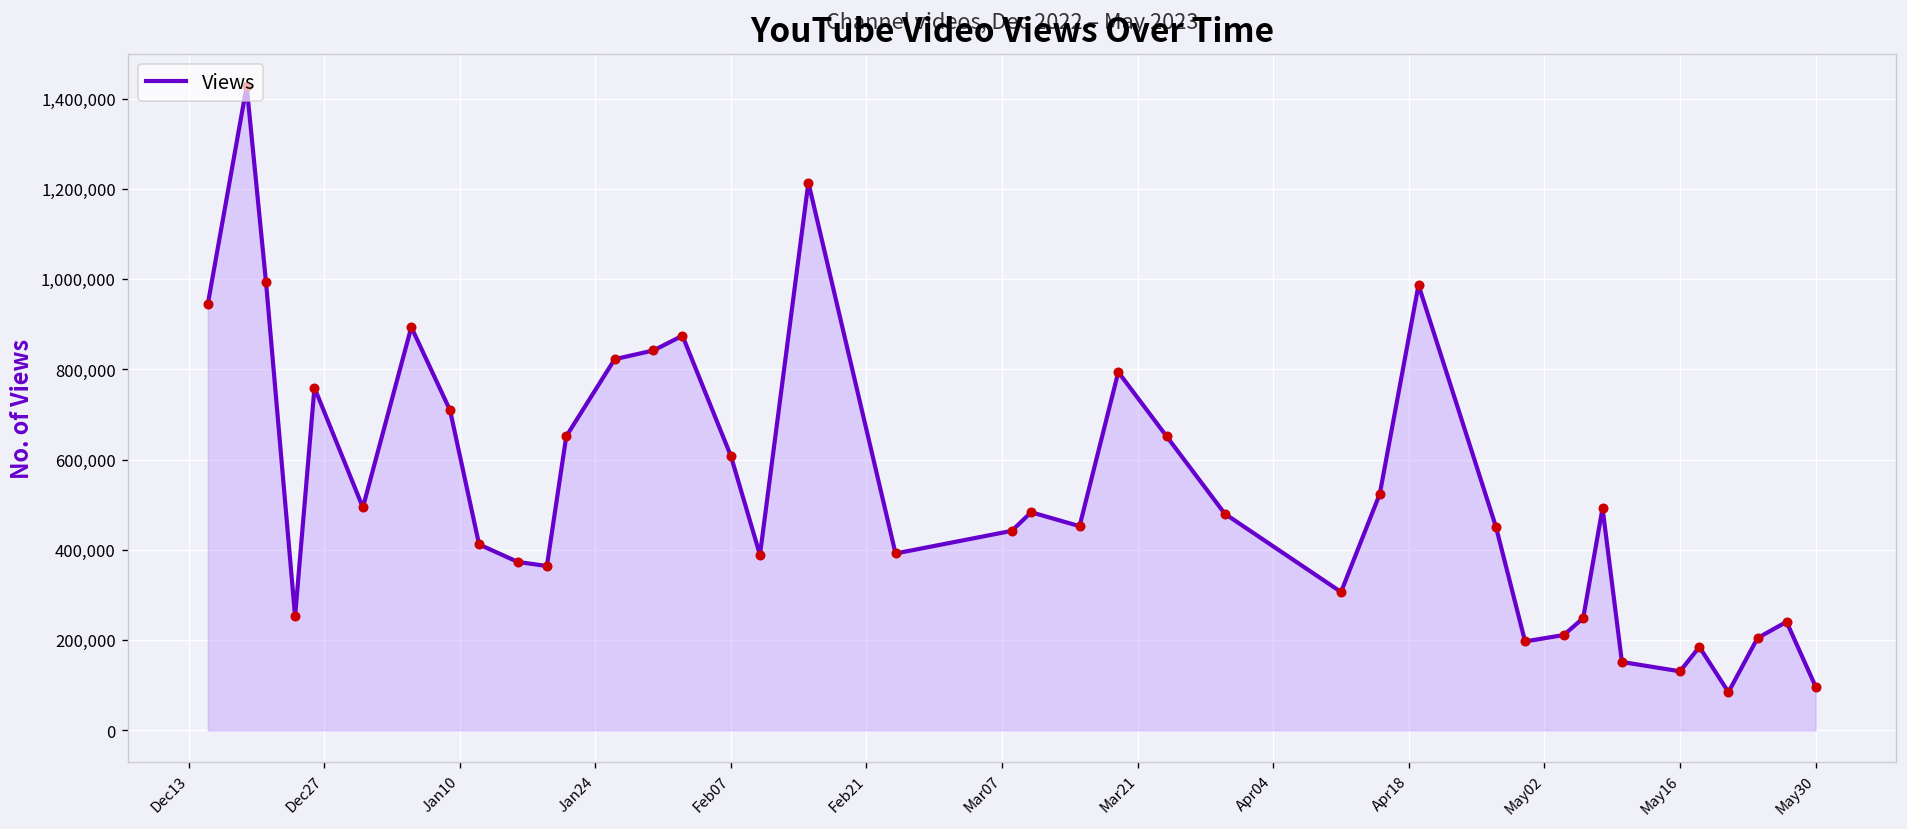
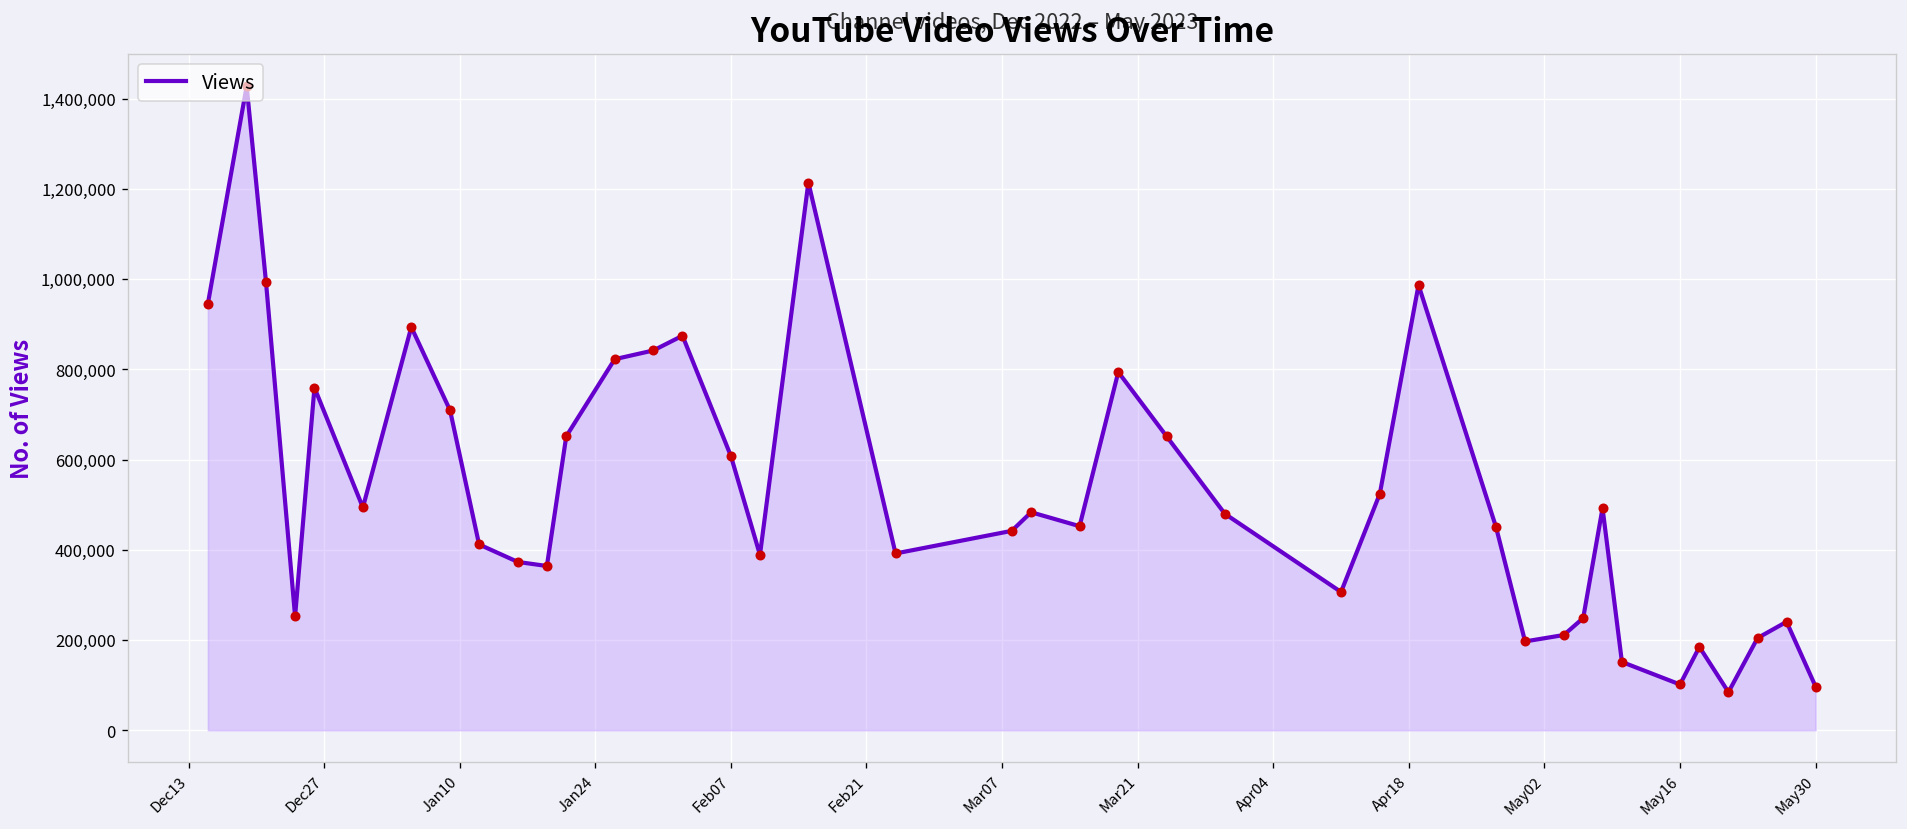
May16: 130,000 -> 100,000
